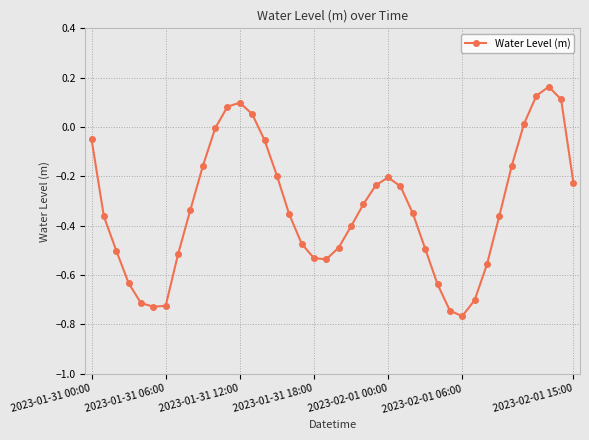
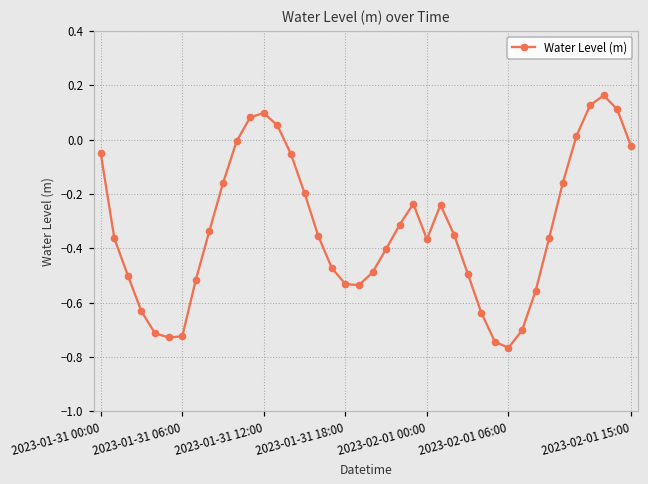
2023-02-01 00:00: -0.20 -> -0.37
2023-02-01 15:00: -0.23 -> -0.02
